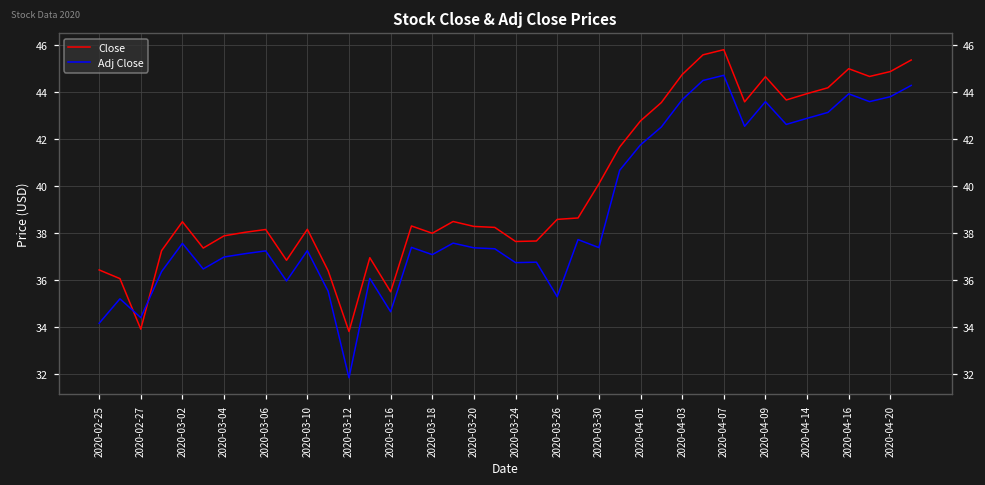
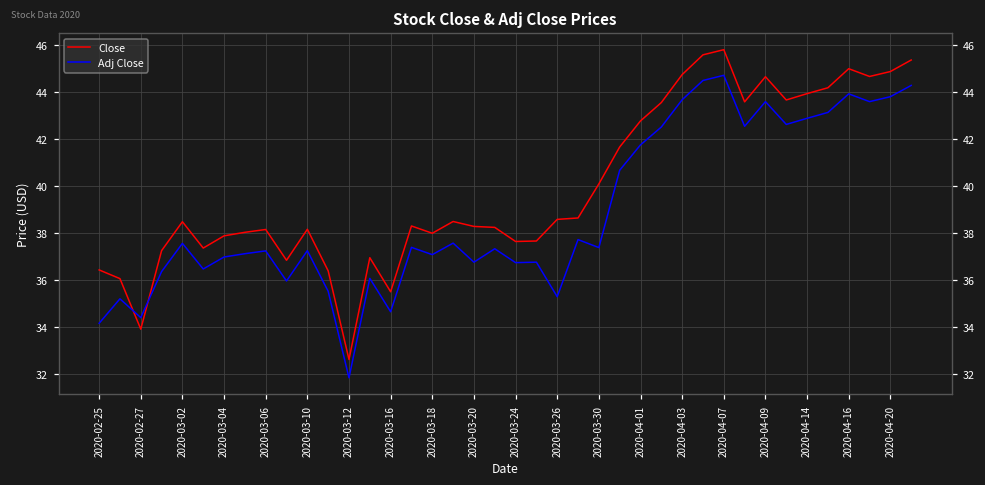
Close, 2020-03-12: 33.8 -> 32.6
Adj Close, 2020-03-20: 37.4 -> 36.8
